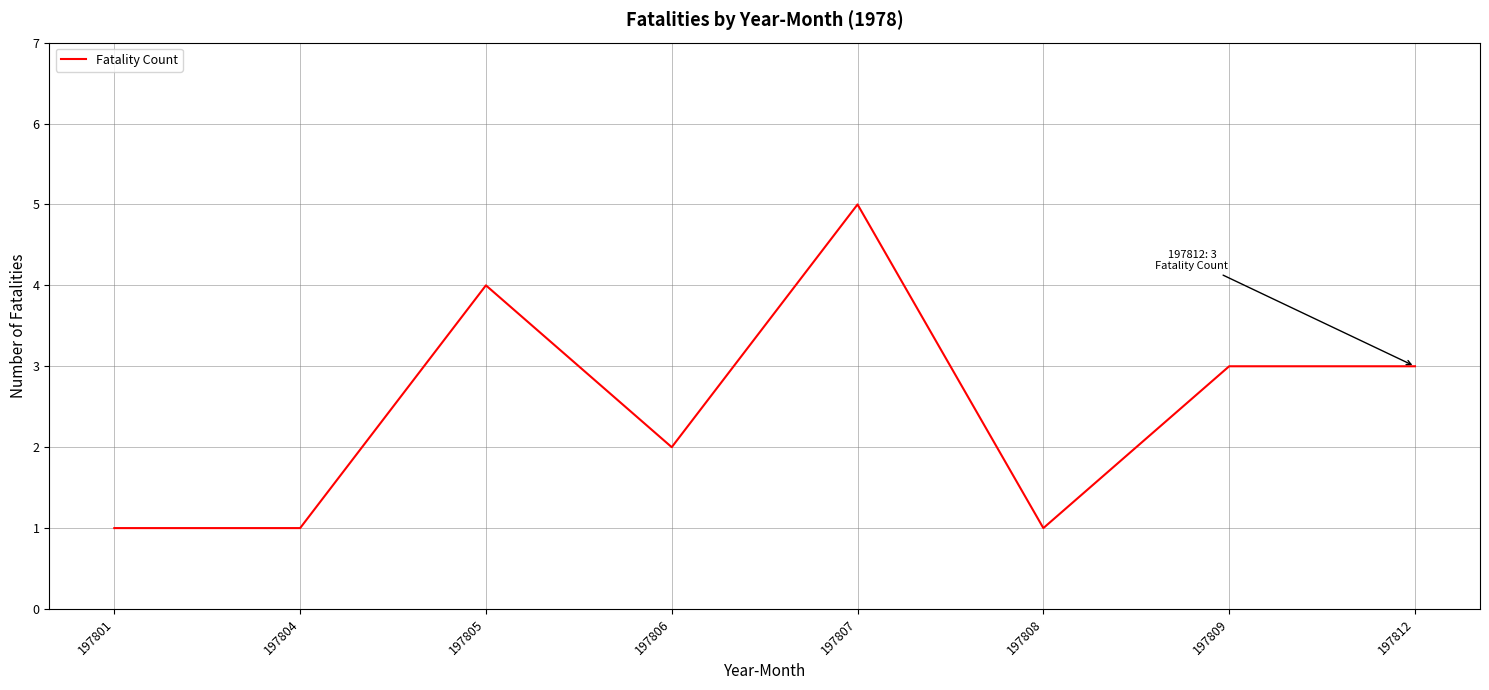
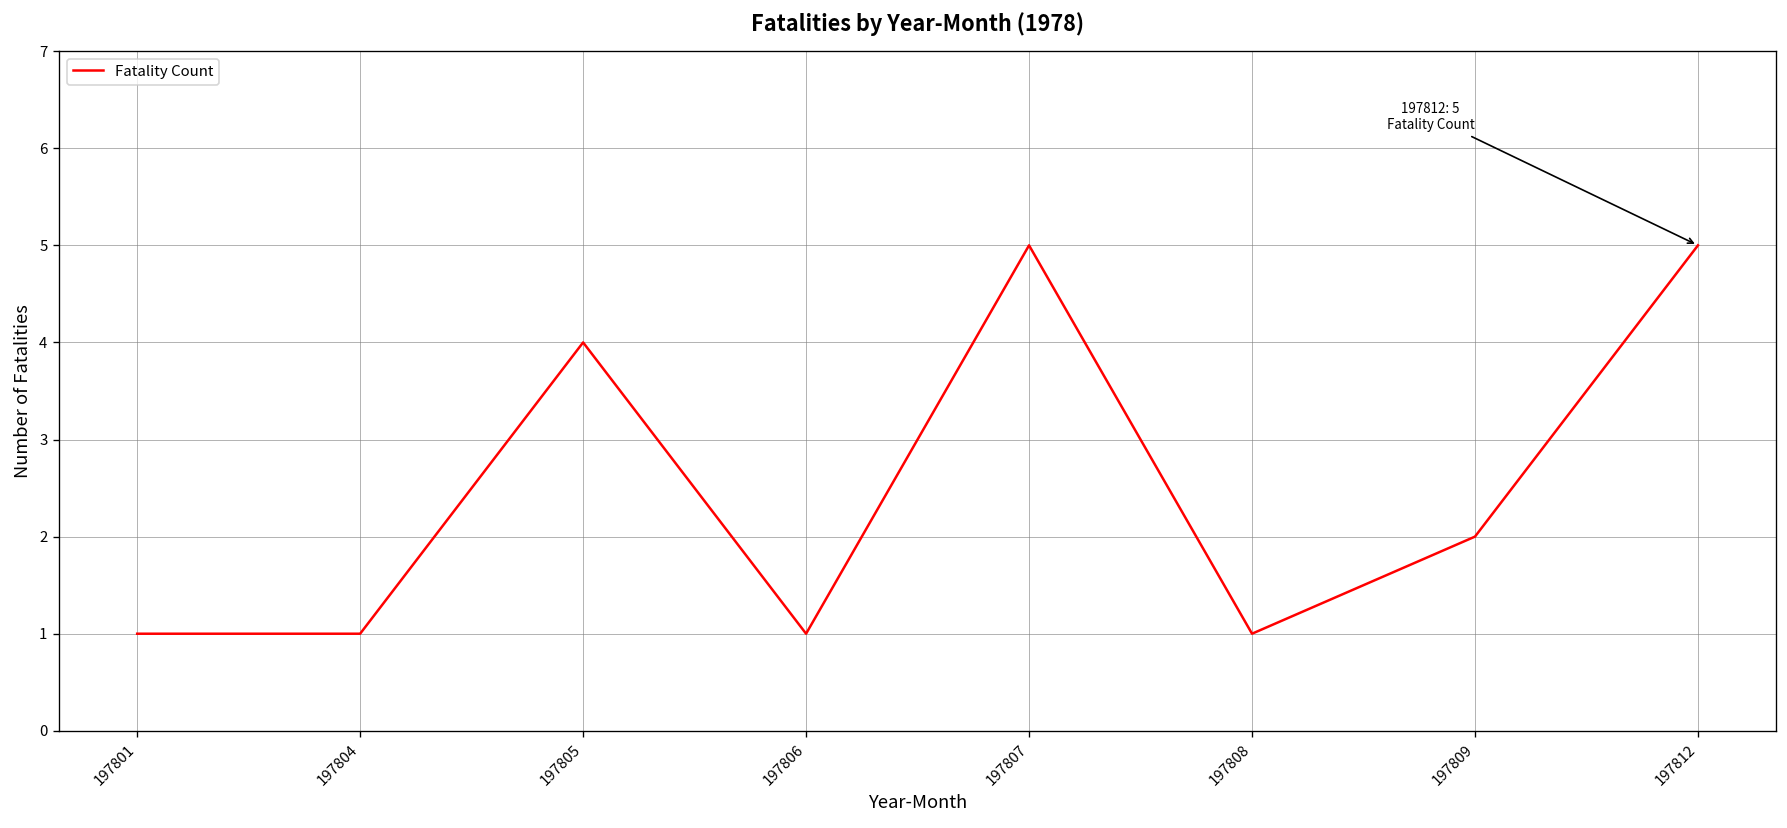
197806: 2 -> 1
197809: 3 -> 2
197812: 3 -> 5
